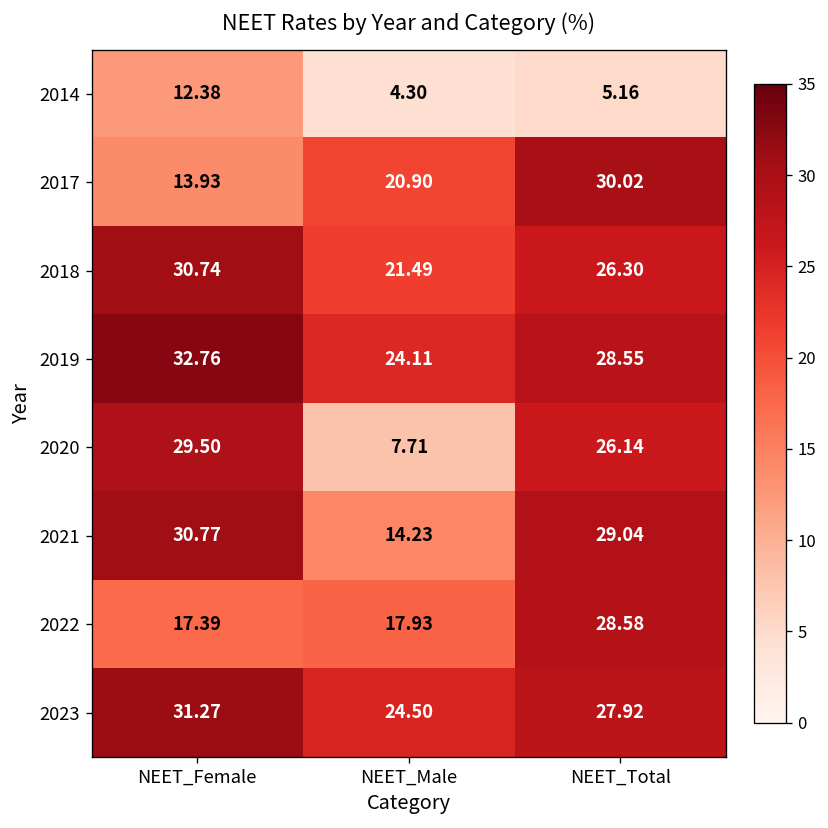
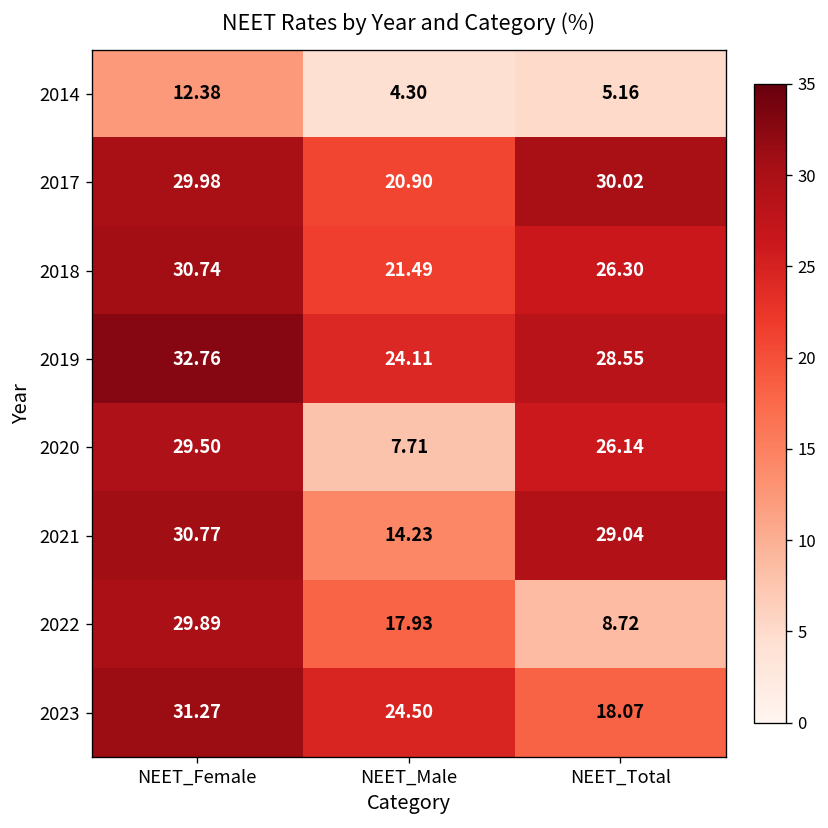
2017, NEET_Female: 13.93 -> 29.98
2022, NEET_Female: 17.39 -> 29.89
2022, NEET_Total: 28.58 -> 8.72
2023, NEET_Total: 27.92 -> 18.07
